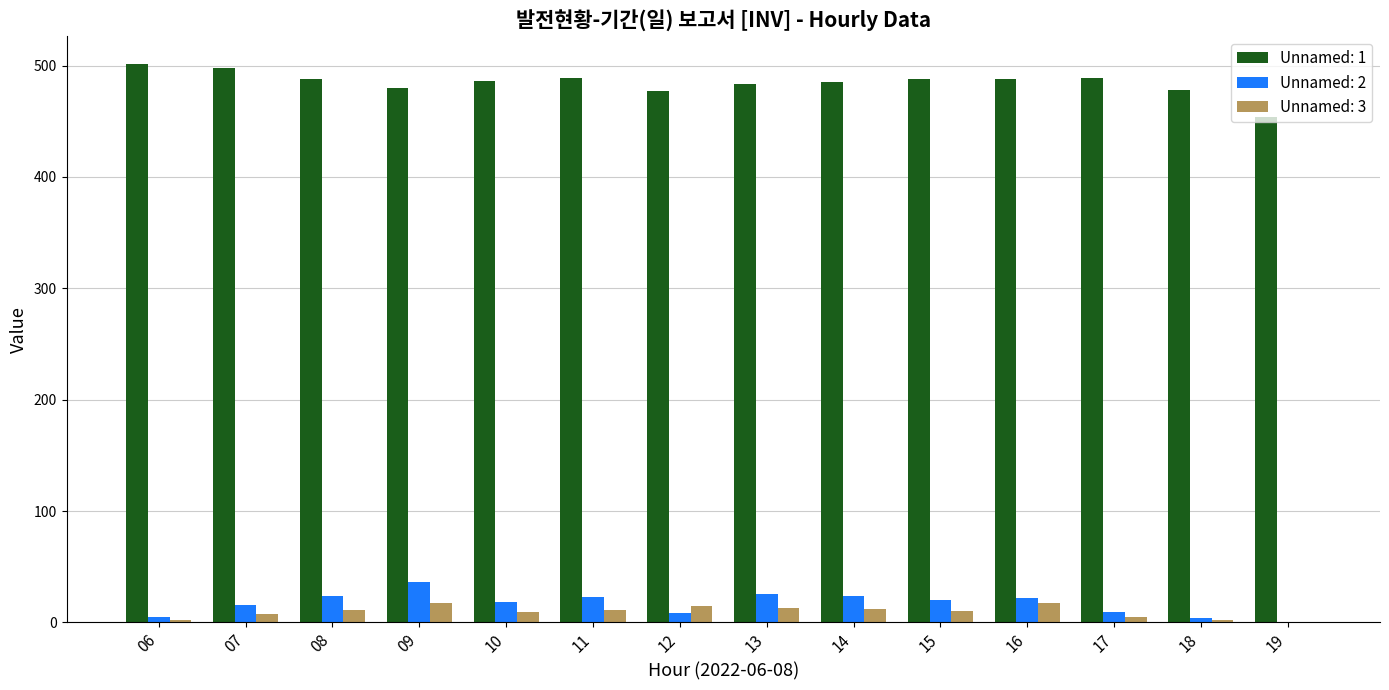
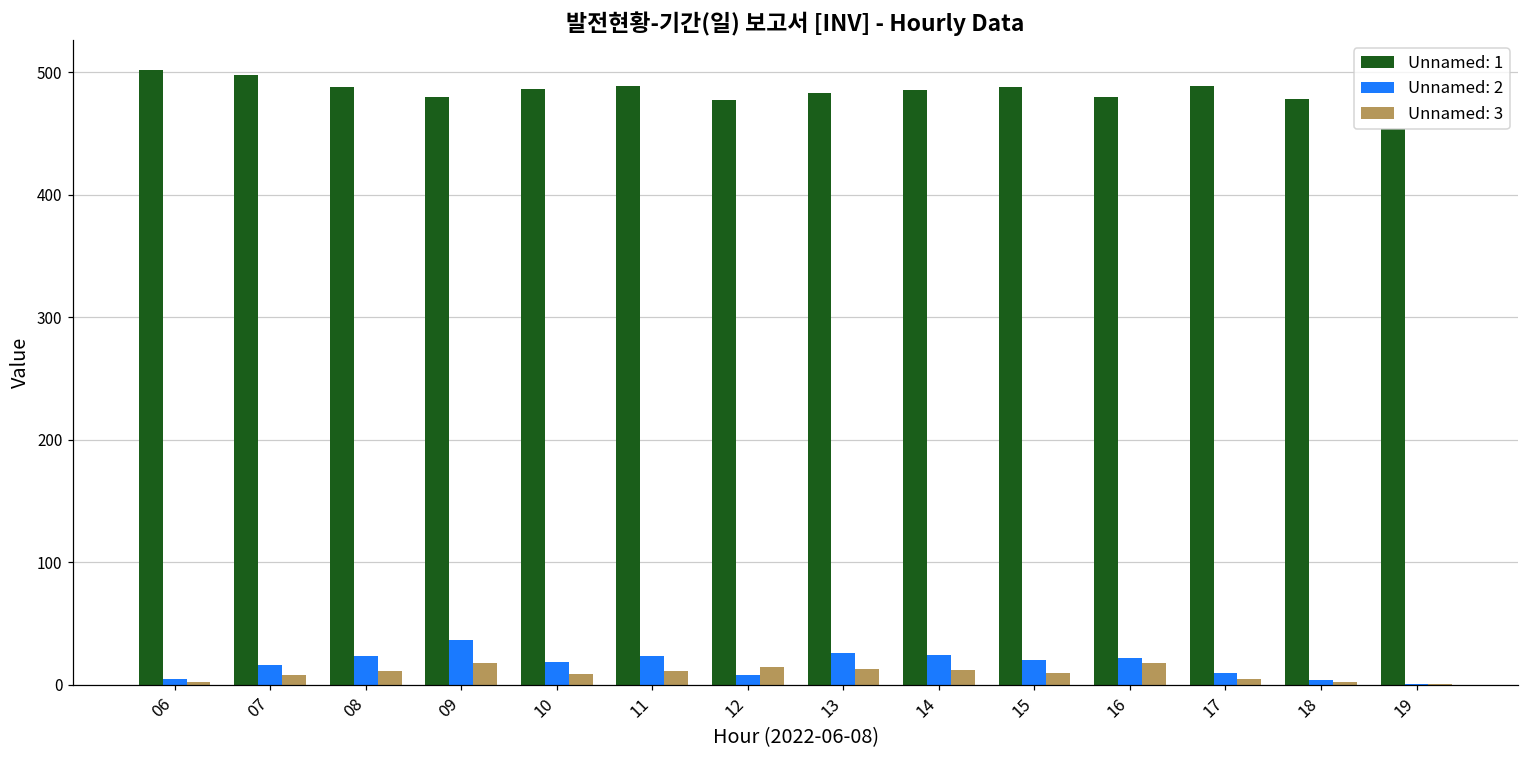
Unnamed: 1, 16: 488 -> 480
